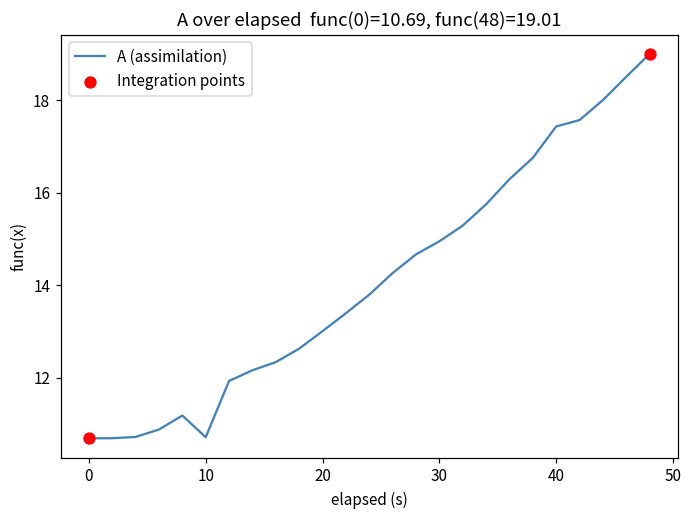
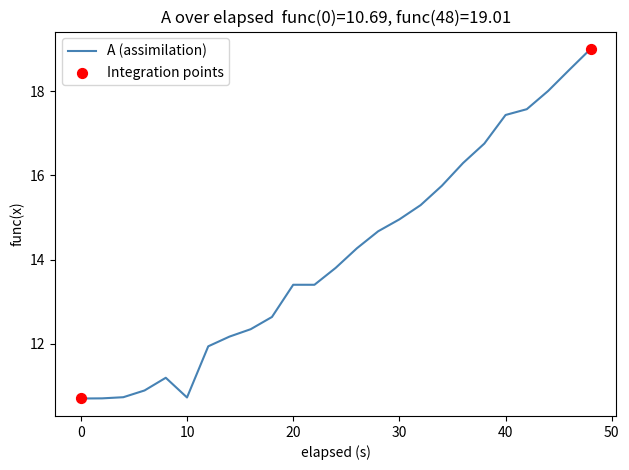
A (assimilation), 20: 13.0 -> 13.4
